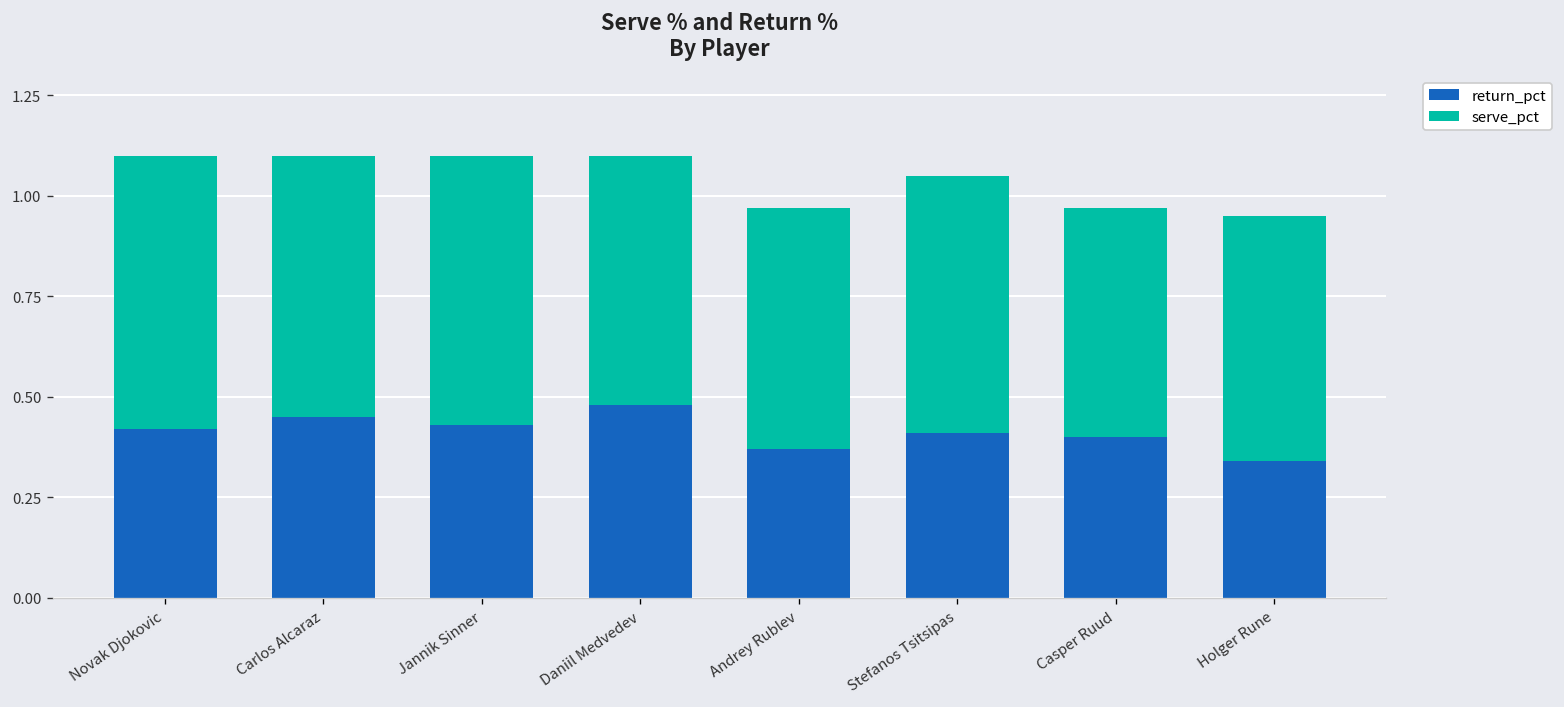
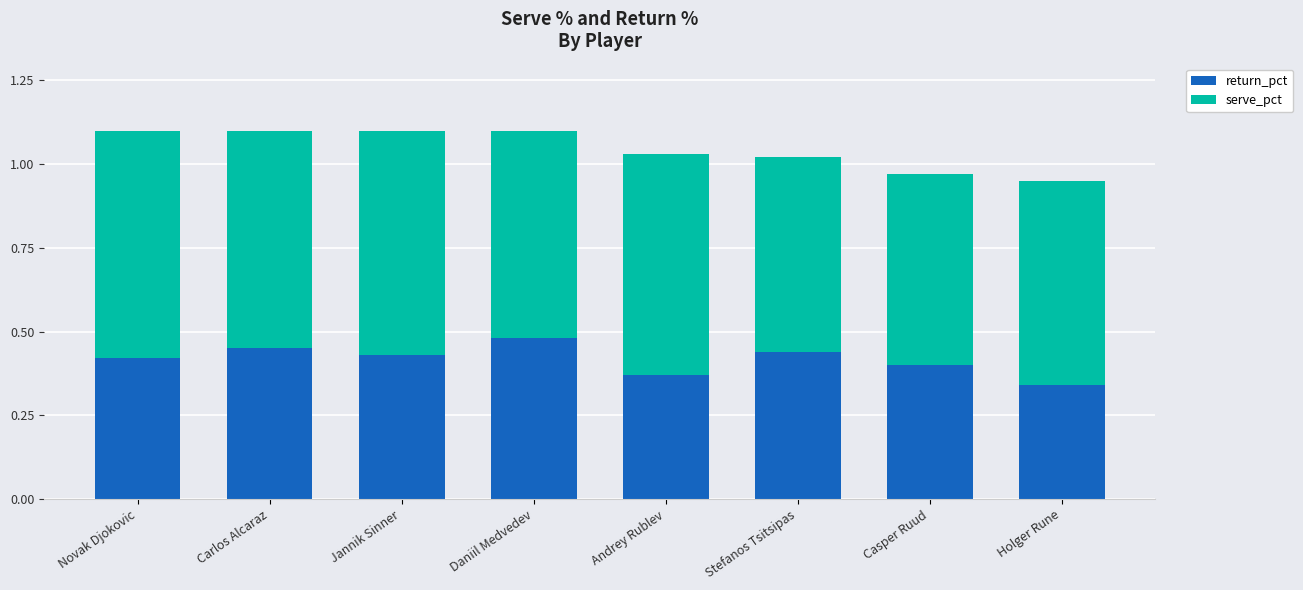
serve_pct, Andrey Rublev: 0.60 -> 0.66
return_pct, Stefanos Tsitsipas: 0.41 -> 0.44
serve_pct, Stefanos Tsitsipas: 0.64 -> 0.58
